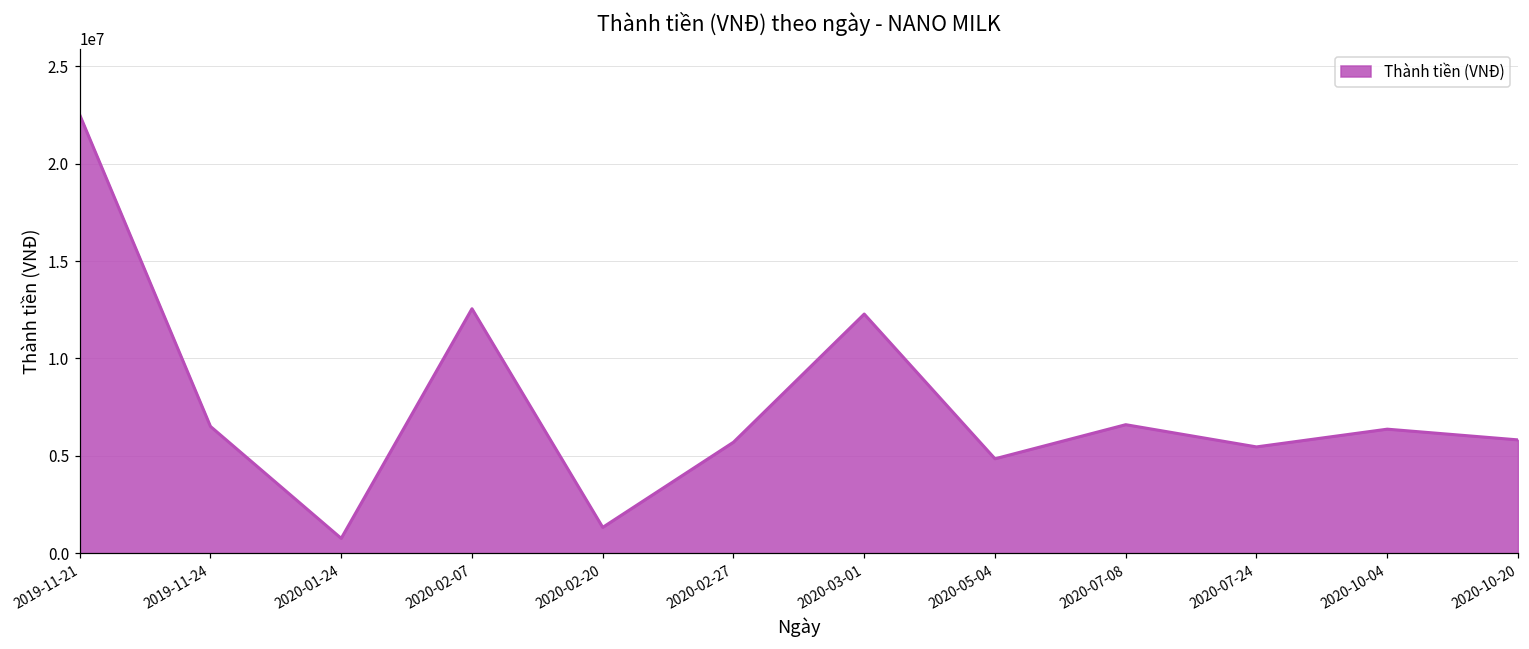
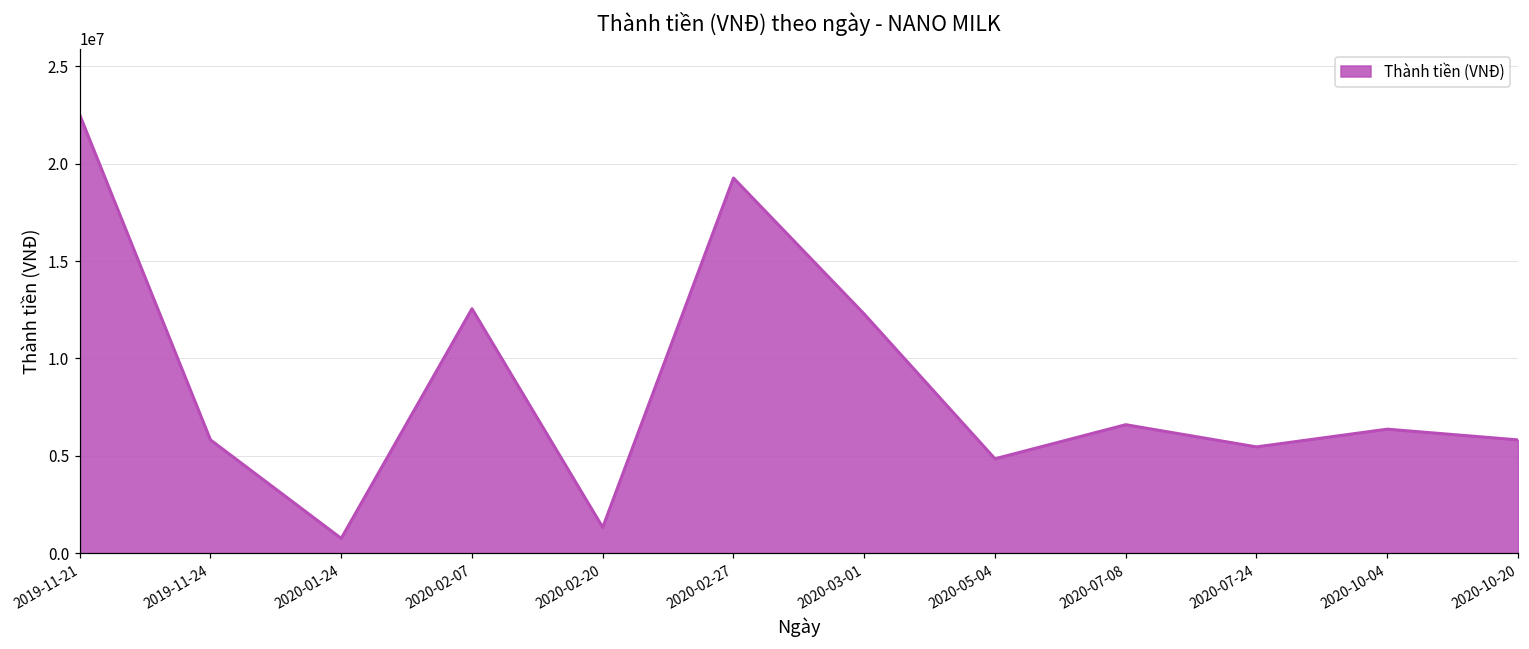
2019-11-24: 6500000 -> 5800000
2020-02-27: 5700000 -> 19300000
